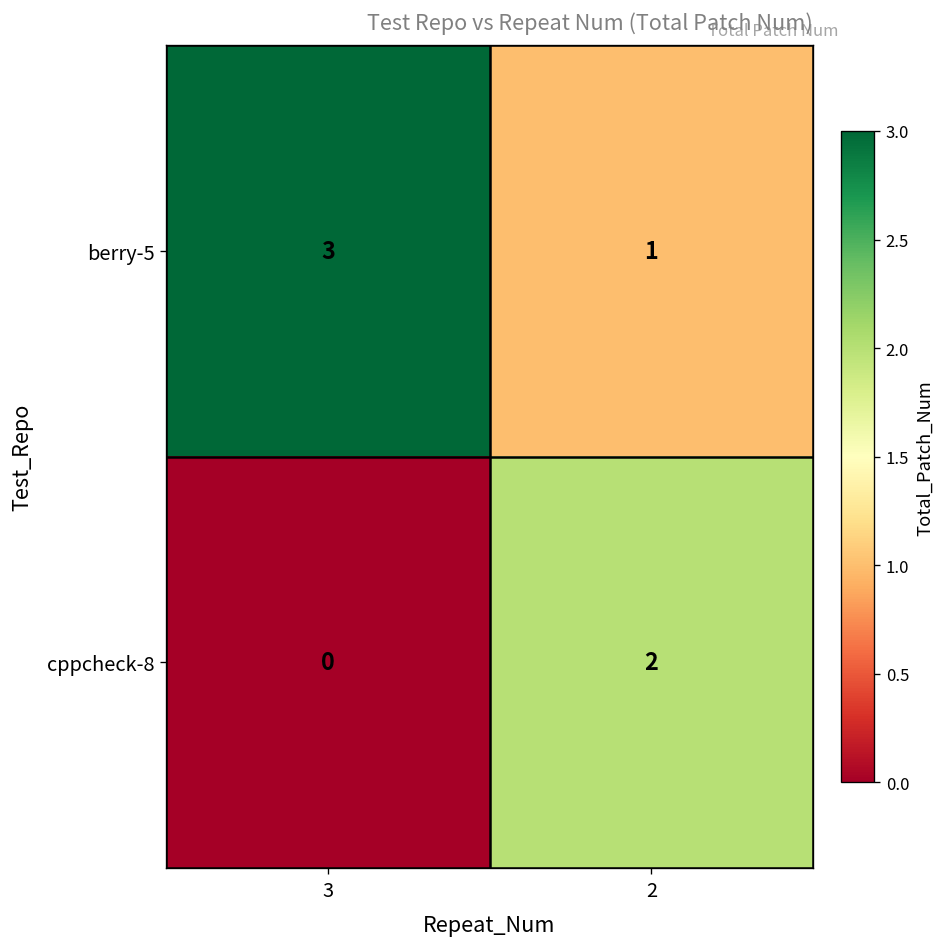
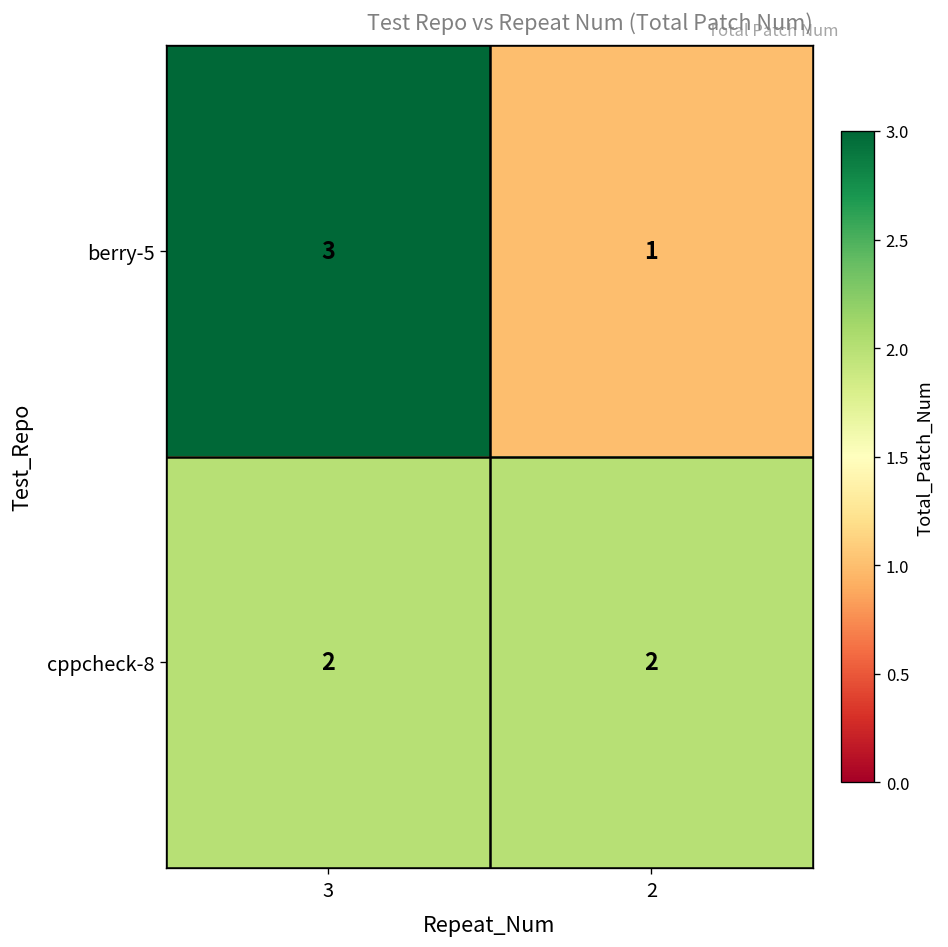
cppcheck-8, 3: 0 -> 2
